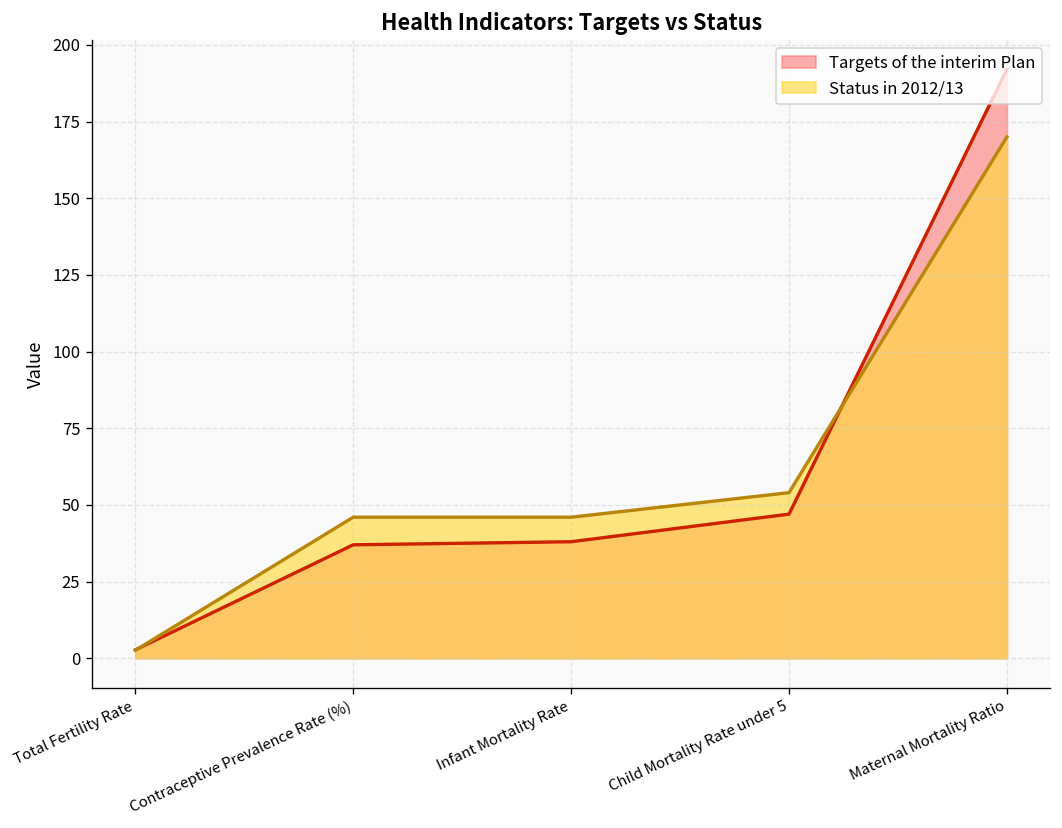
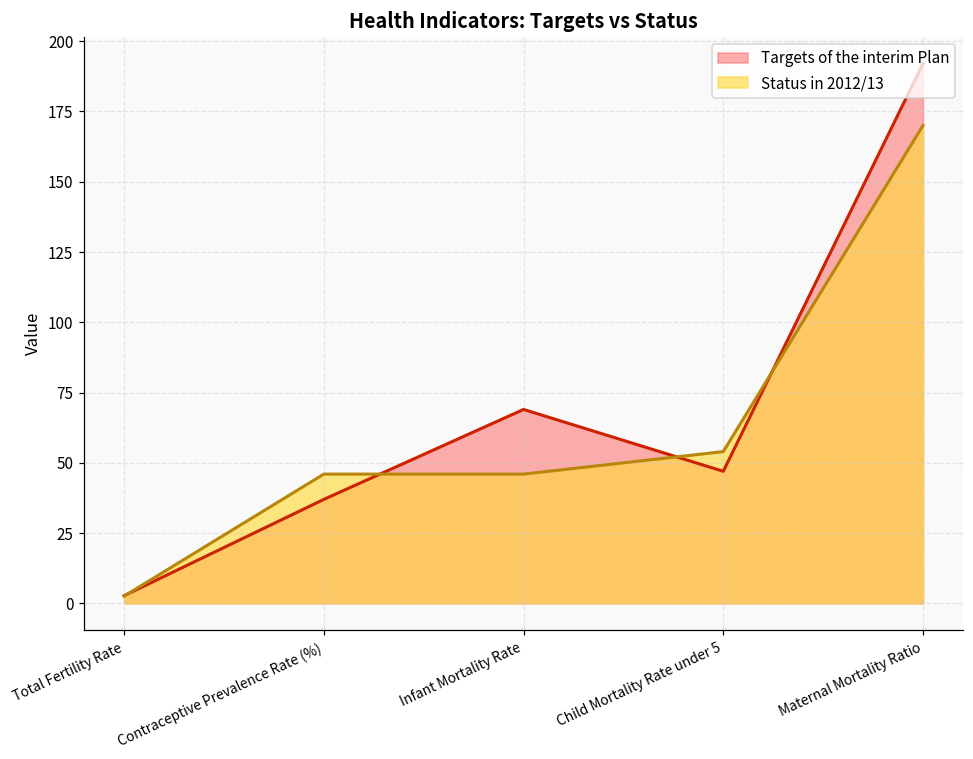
Targets of the interim Plan, Infant Mortality Rate: 38 -> 69
